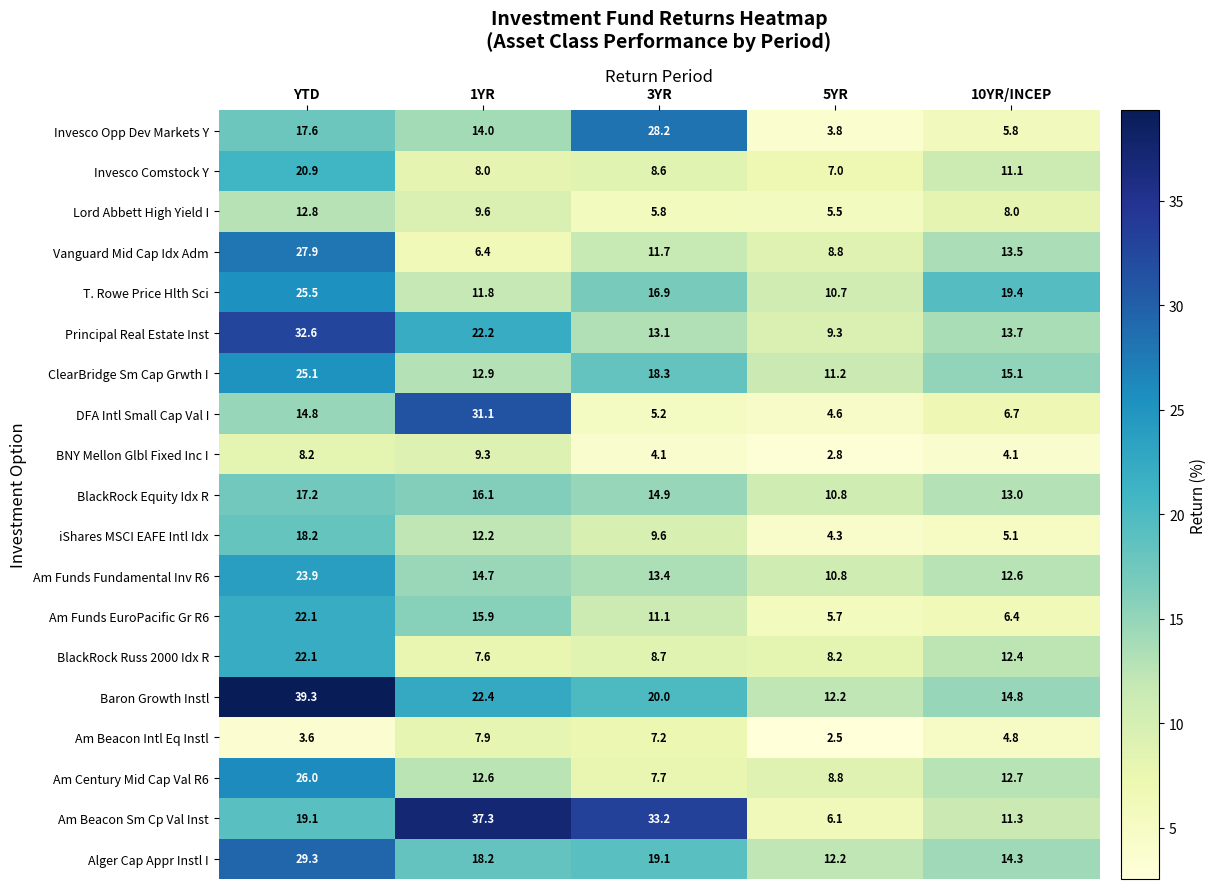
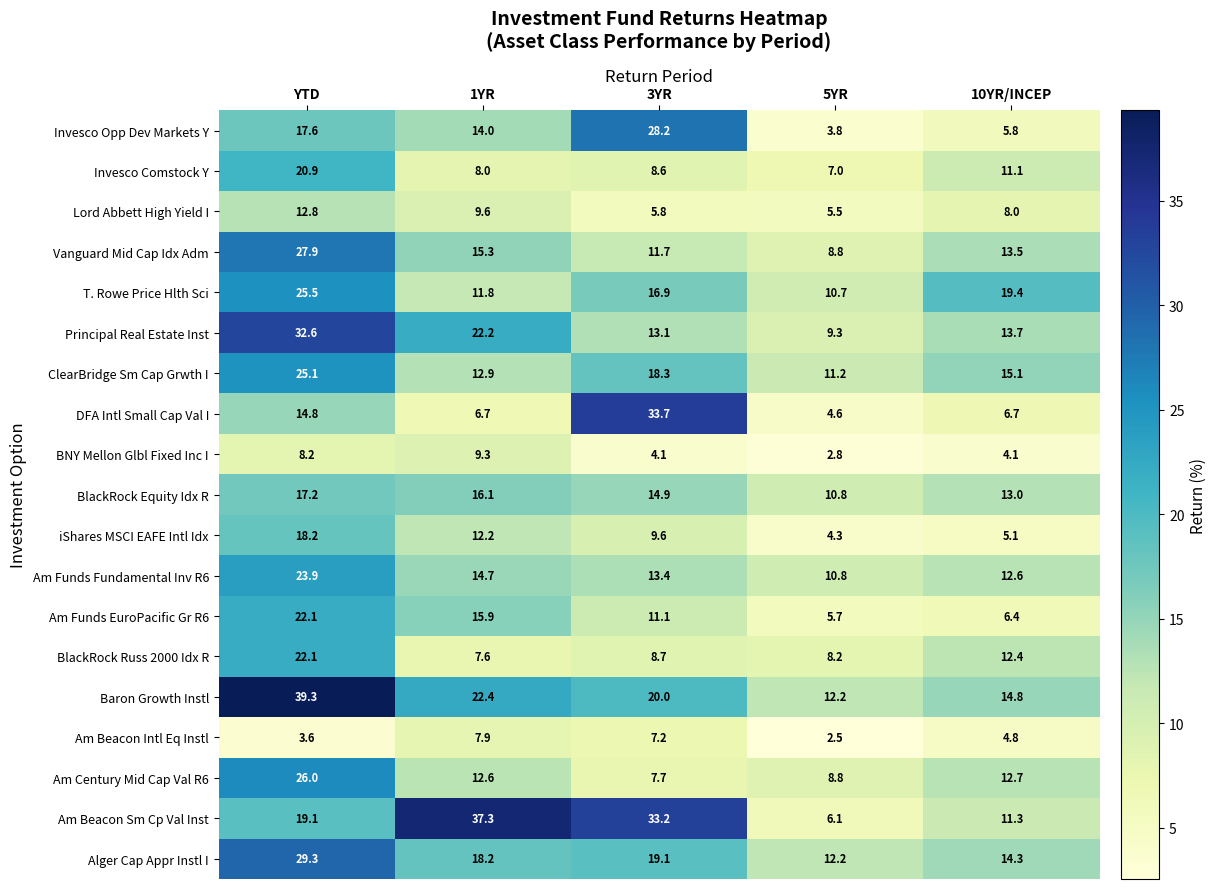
Vanguard Mid Cap Idx Adm, 1YR: 6.4 -> 15.3
DFA Intl Small Cap Val I, 1YR: 31.1 -> 6.7
DFA Intl Small Cap Val I, 3YR: 5.2 -> 33.7
